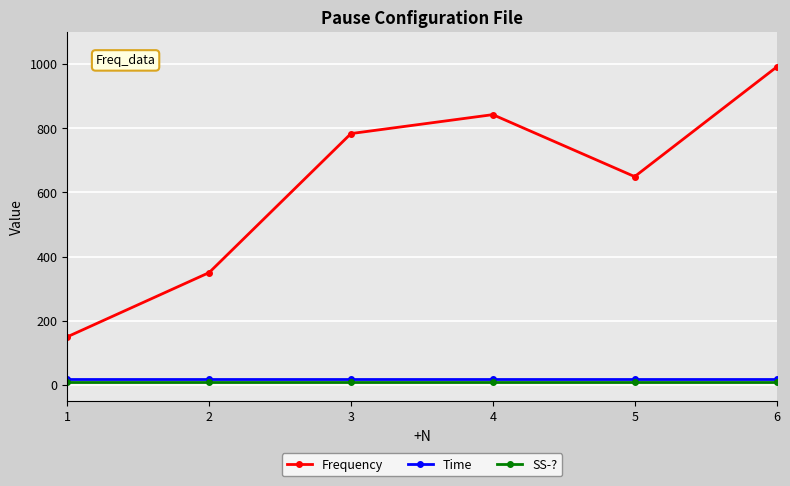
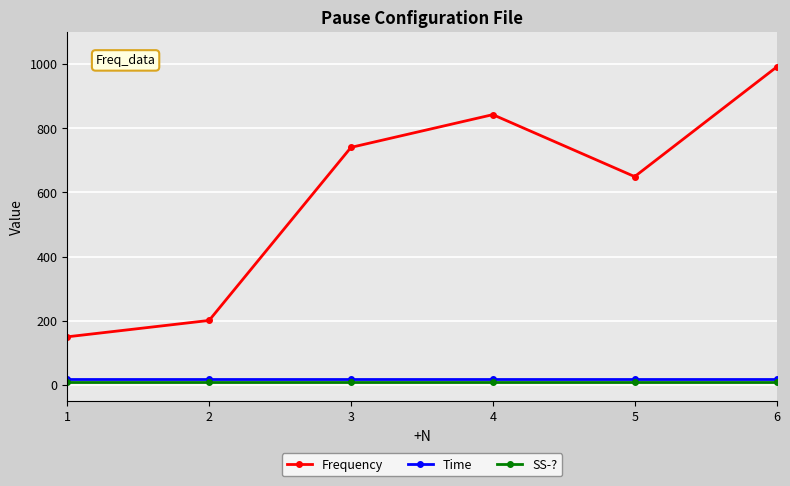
Frequency, 2: 350 -> 200
Frequency, 3: 780 -> 740
